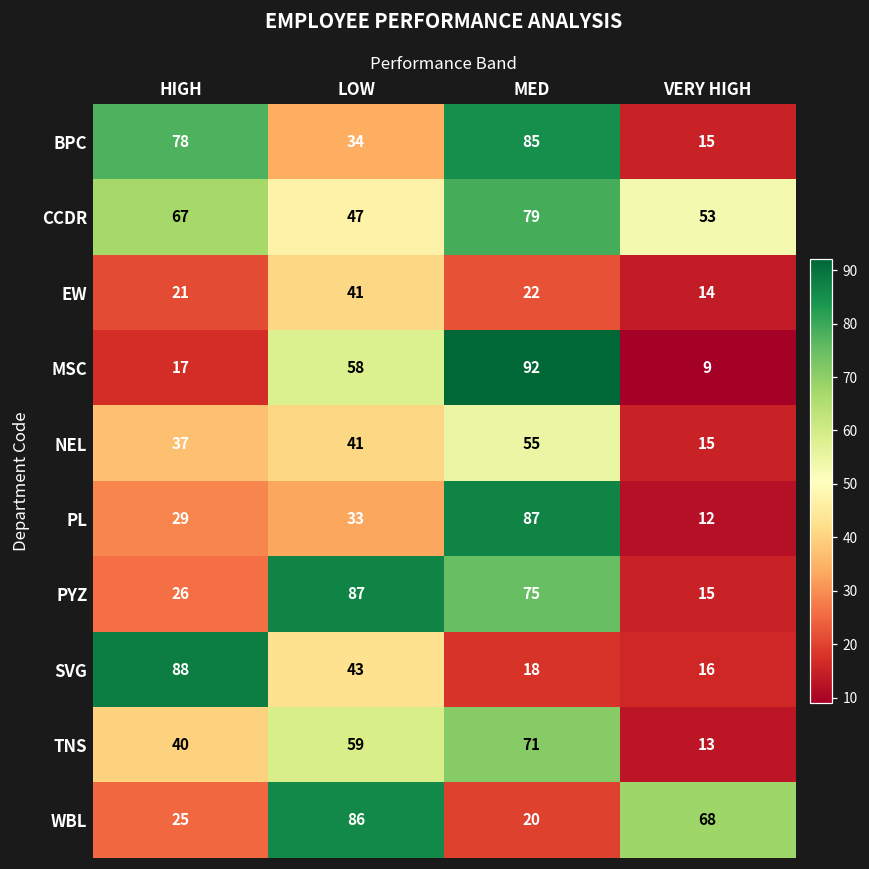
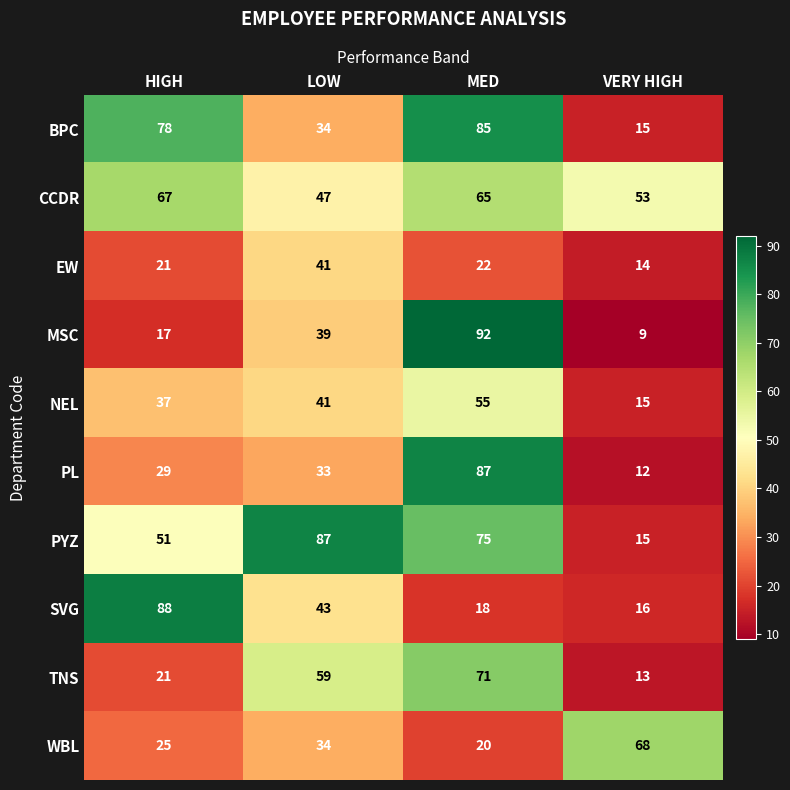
CCDR, MED: 79 -> 65
MSC, LOW: 58 -> 39
PYZ, HIGH: 26 -> 51
TNS, HIGH: 40 -> 21
WBL, LOW: 86 -> 34
